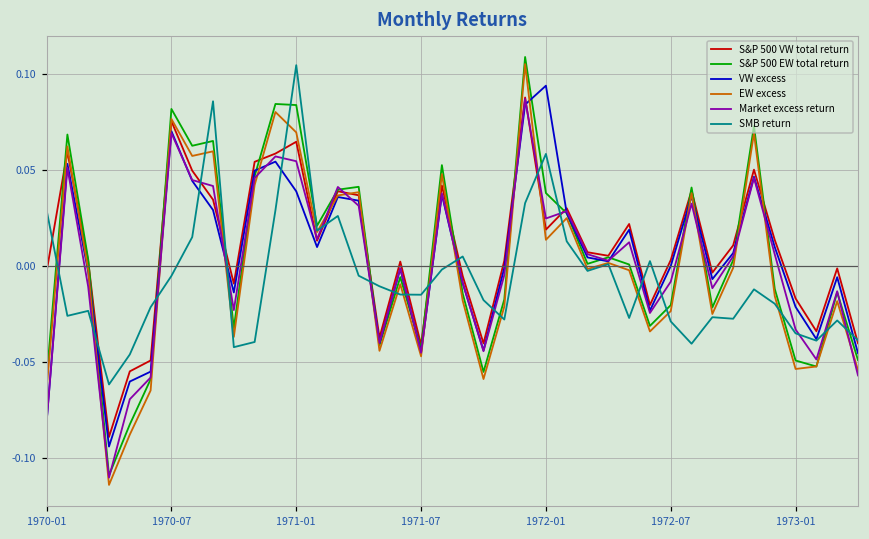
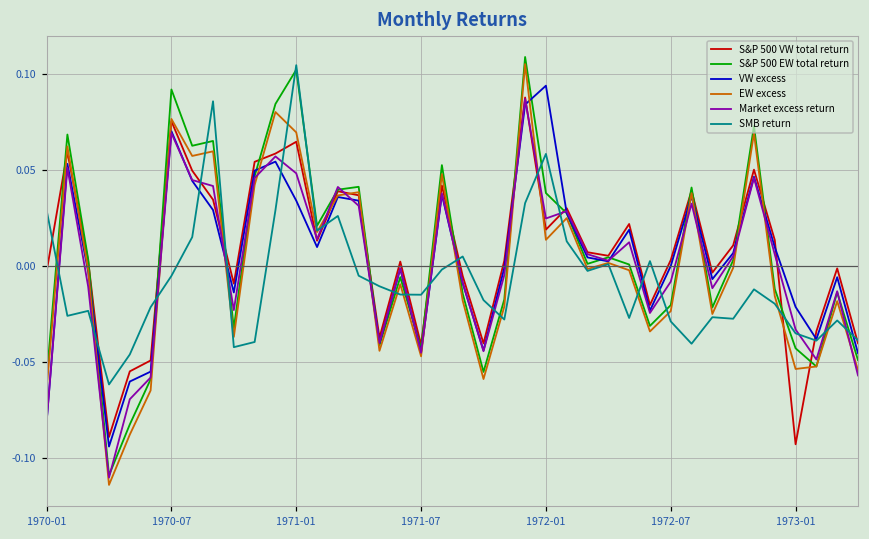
S&P 500 EW total return, 1970-07: 0.082 -> 0.092
S&P 500 EW total return, 1971-01: 0.084 -> 0.102
VW excess, 1971-01: 0.039 -> 0.034
Market excess return, 1971-01: 0.055 -> 0.048
S&P 500 VW total return, 1973-01: -0.017 -> -0.093
S&P 500 EW total return, 1973-01: -0.049 -> -0.043
